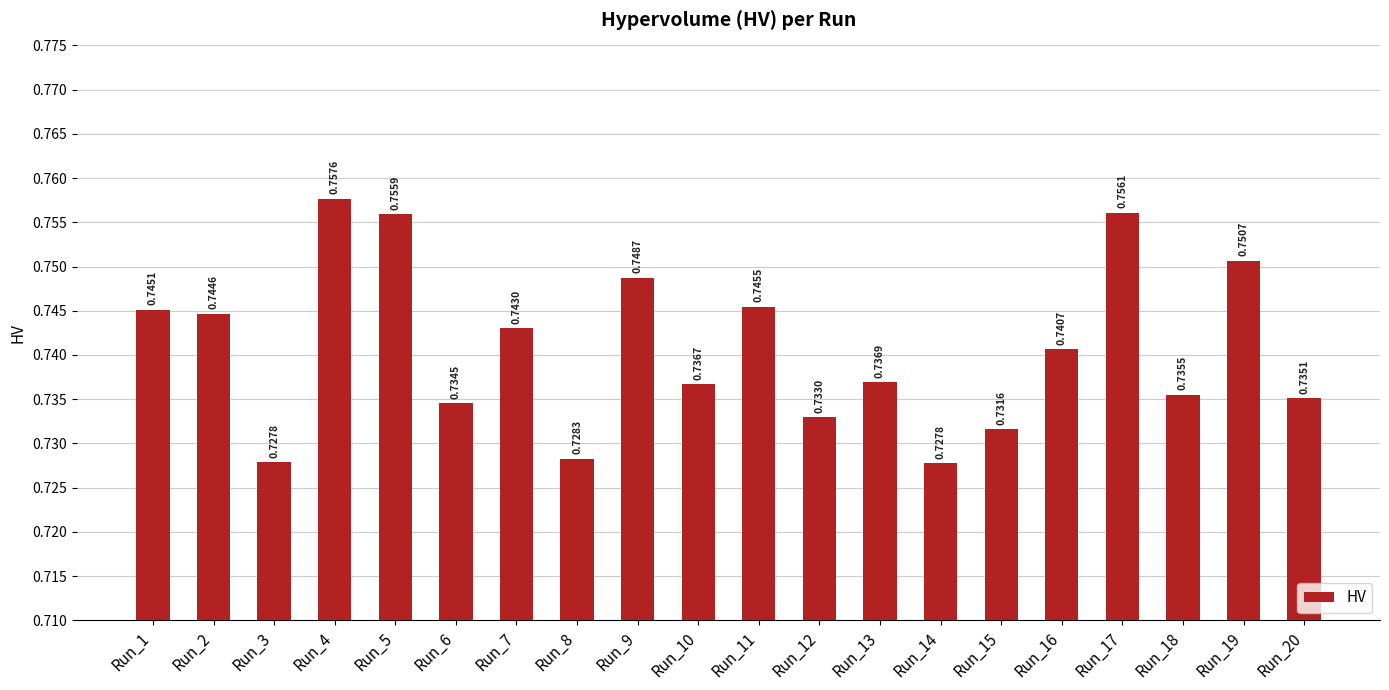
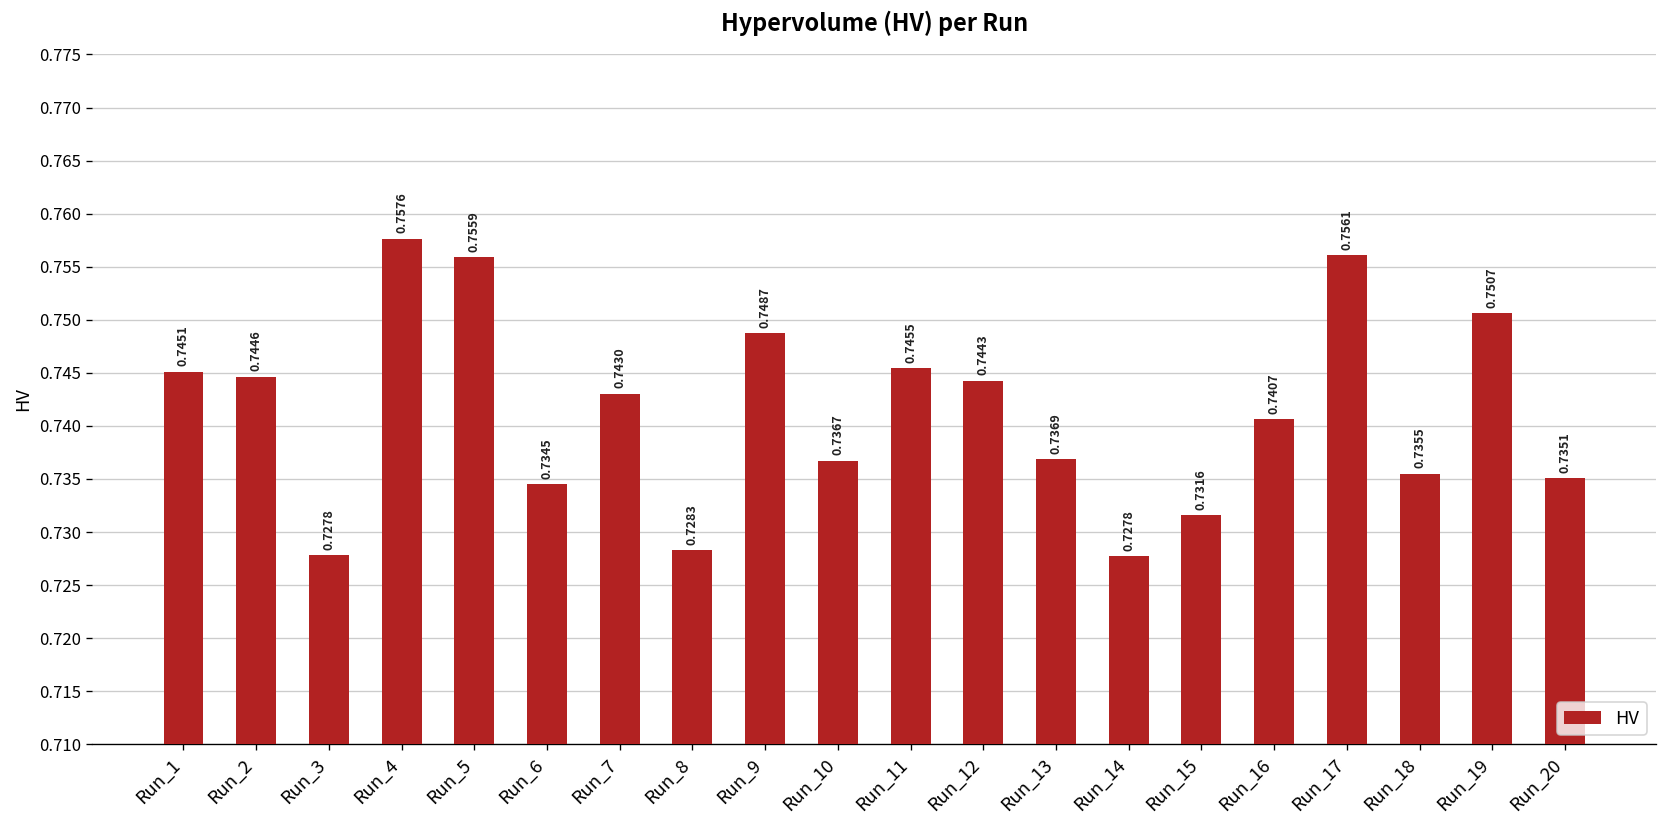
Run_12: 0.7330 -> 0.7443
